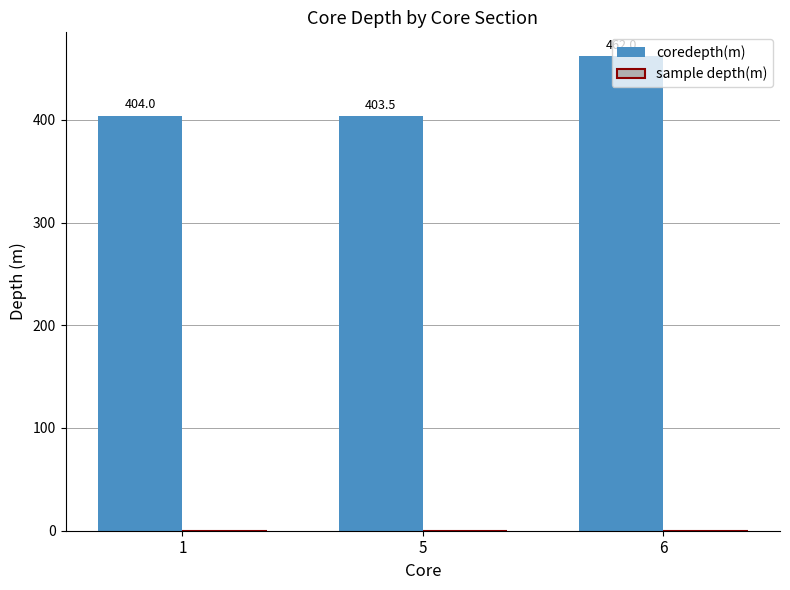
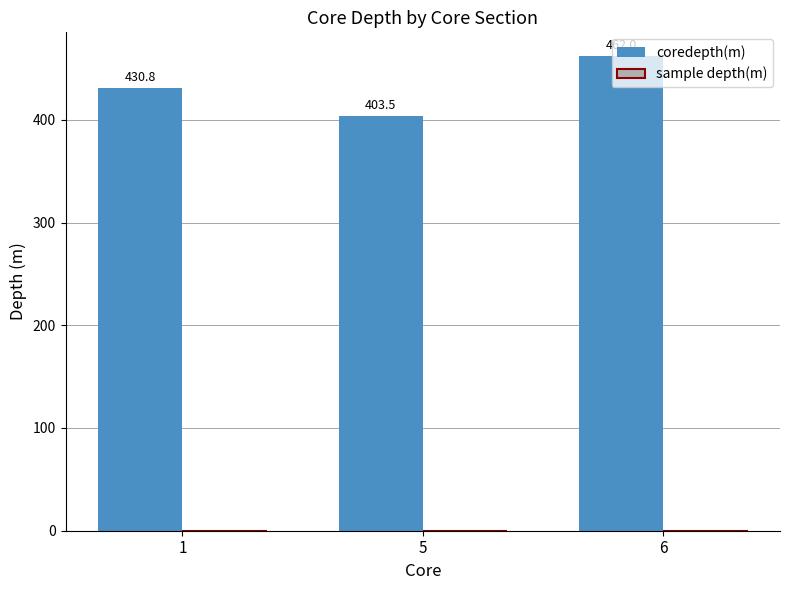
coredepth(m), 1: 404.0 -> 430.8
